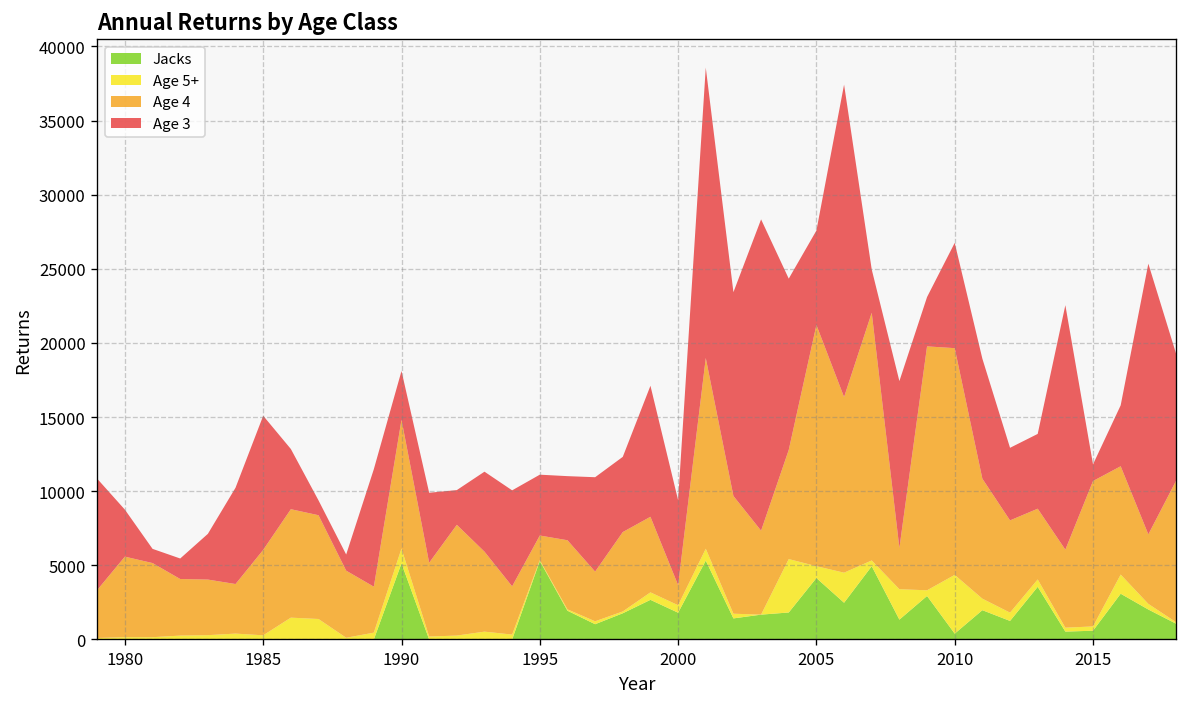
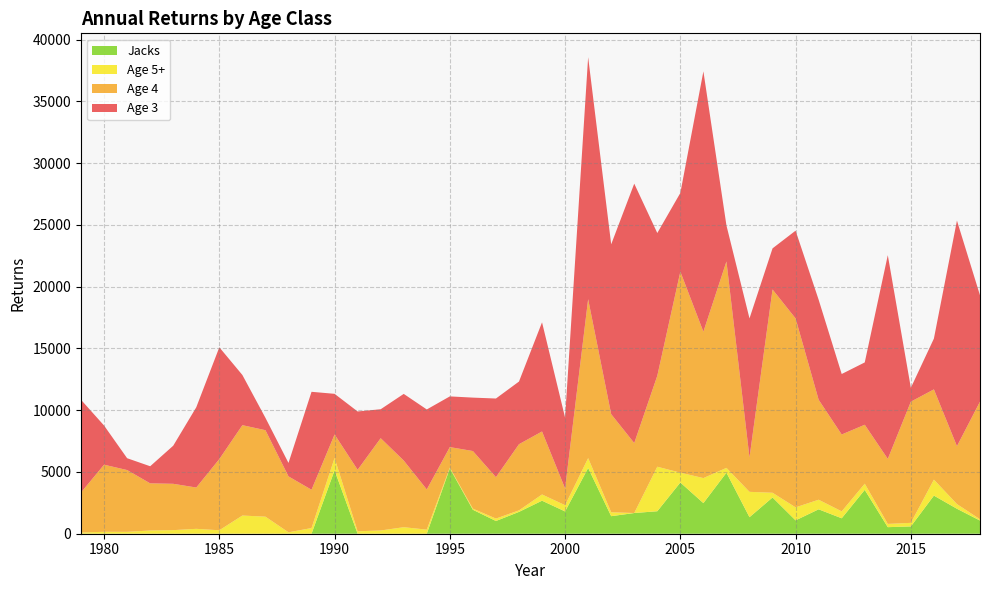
Age 4, 1990: 8700 -> 1900
Jacks, 2010: 400 -> 1100
Age 5+, 2010: 4000 -> 1100
